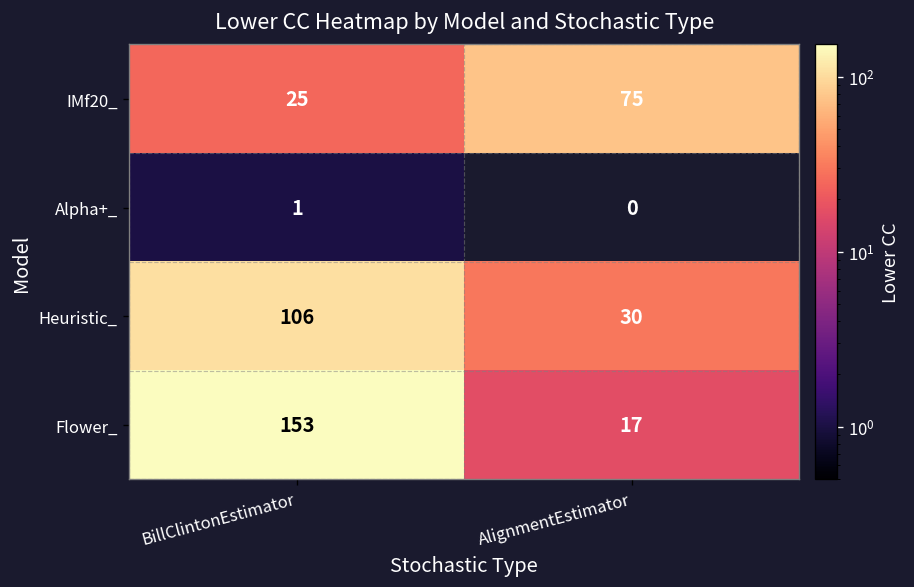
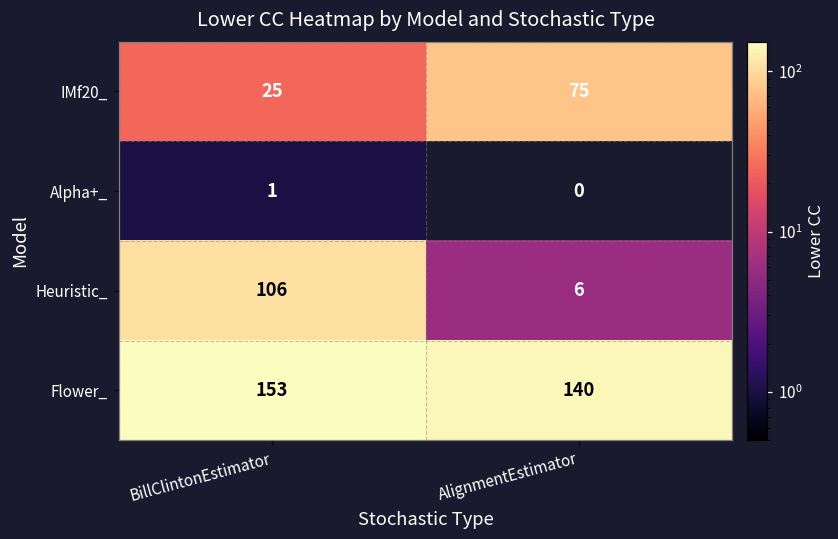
Heuristic_, AlignmentEstimator: 30 -> 6
Flower_, AlignmentEstimator: 17 -> 140
